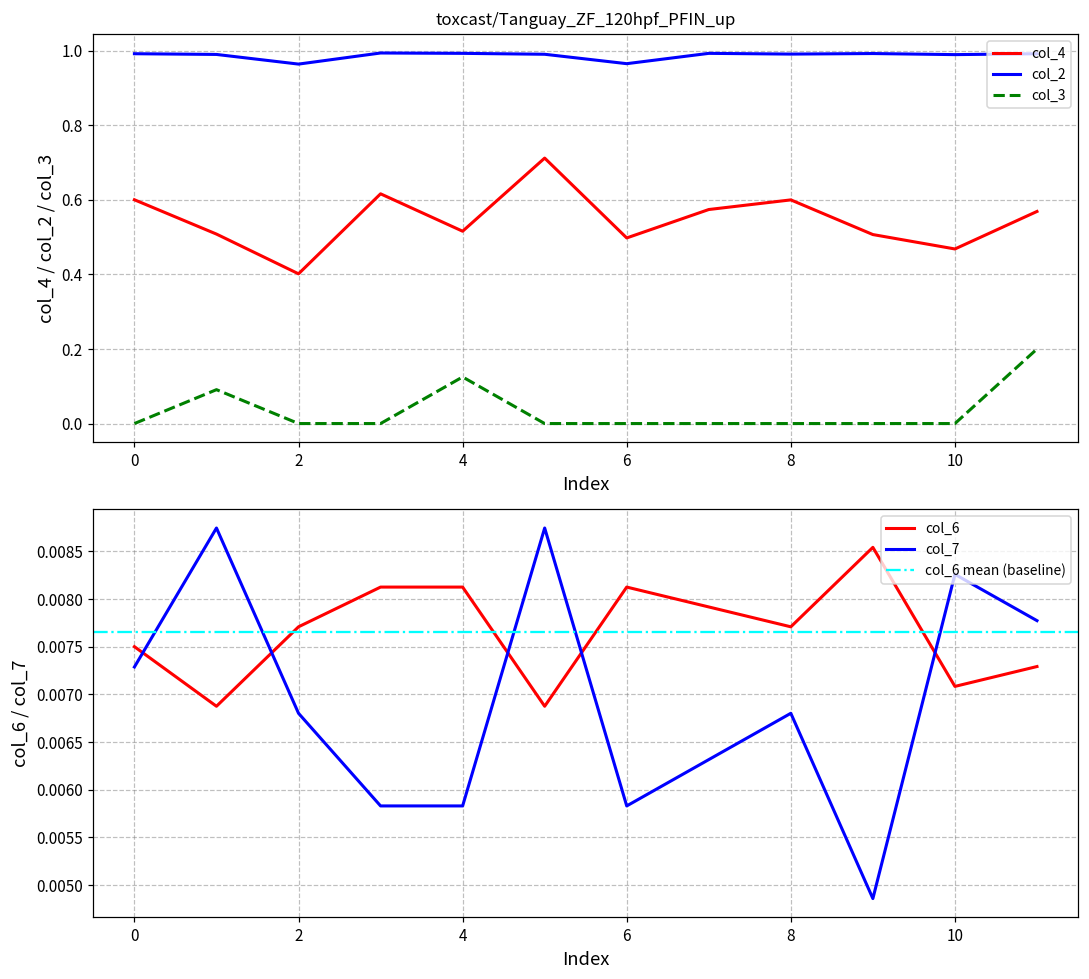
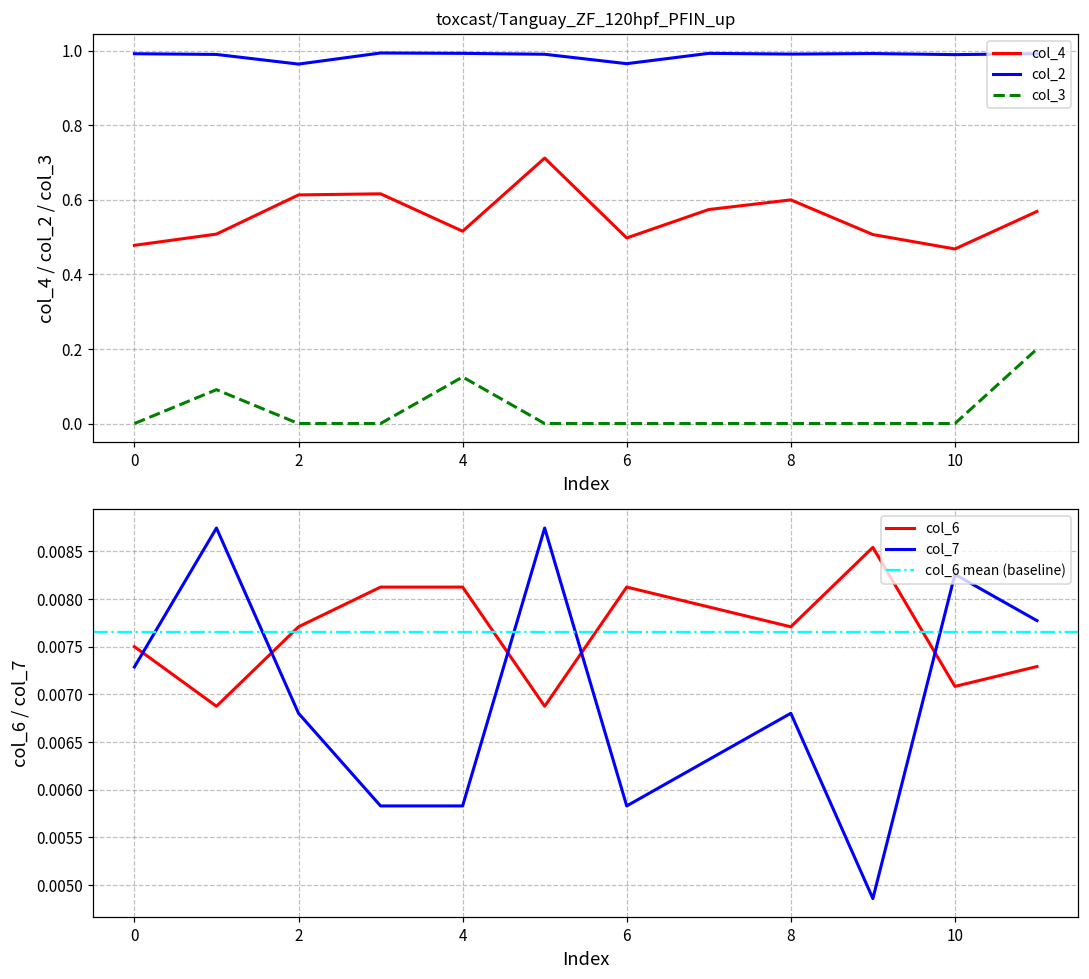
toxcast/Tanguay_ZF_120hpf_PFIN_up, col_4, 0: 0.60 -> 0.48
toxcast/Tanguay_ZF_120hpf_PFIN_up, col_4, 2: 0.40 -> 0.61
